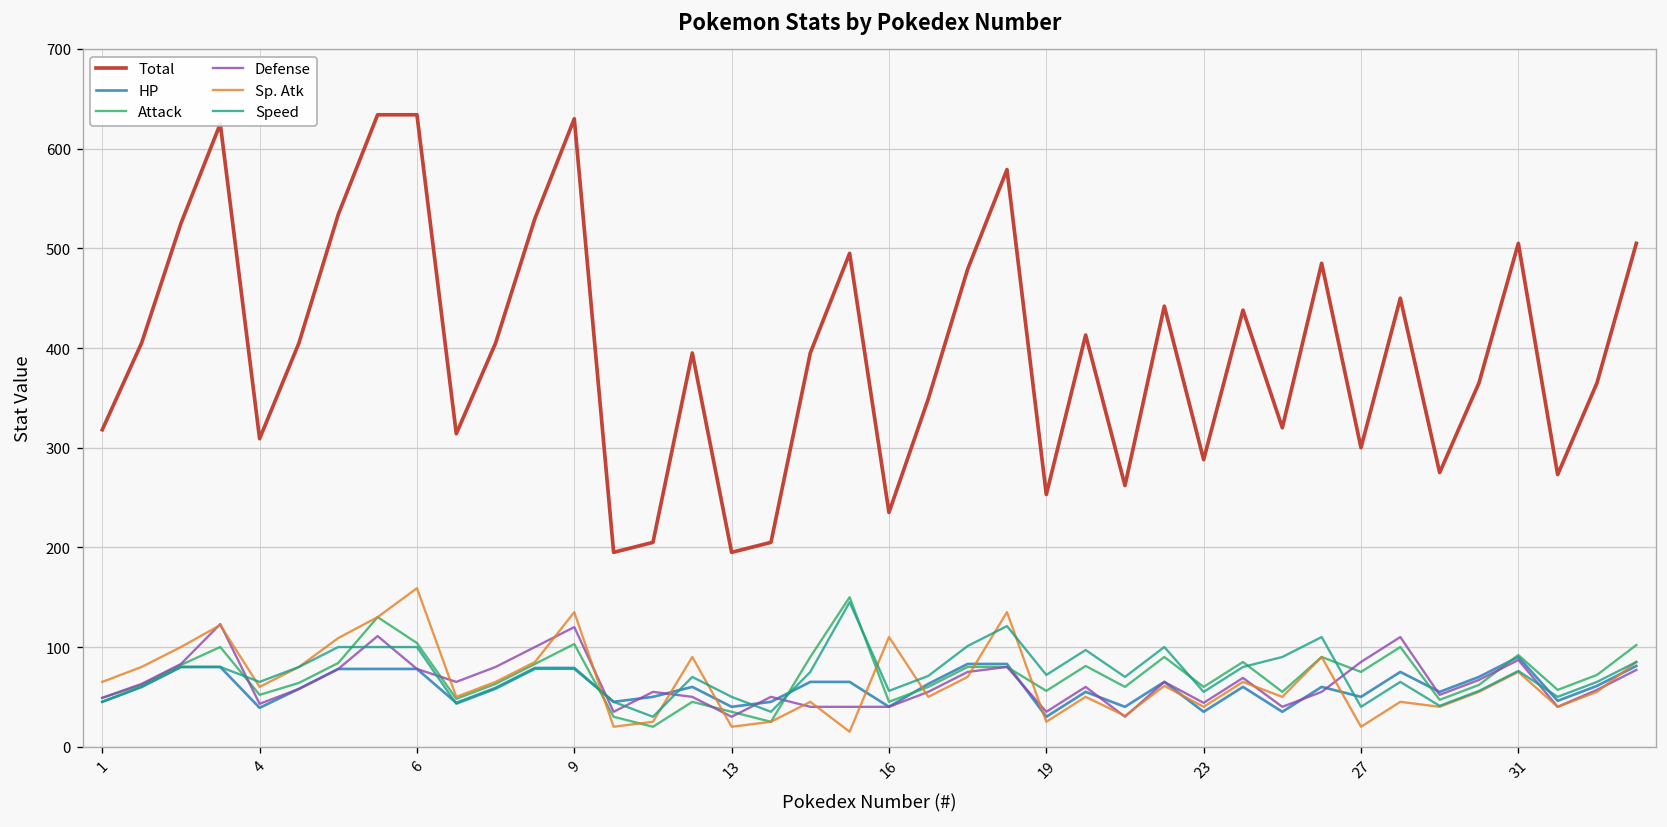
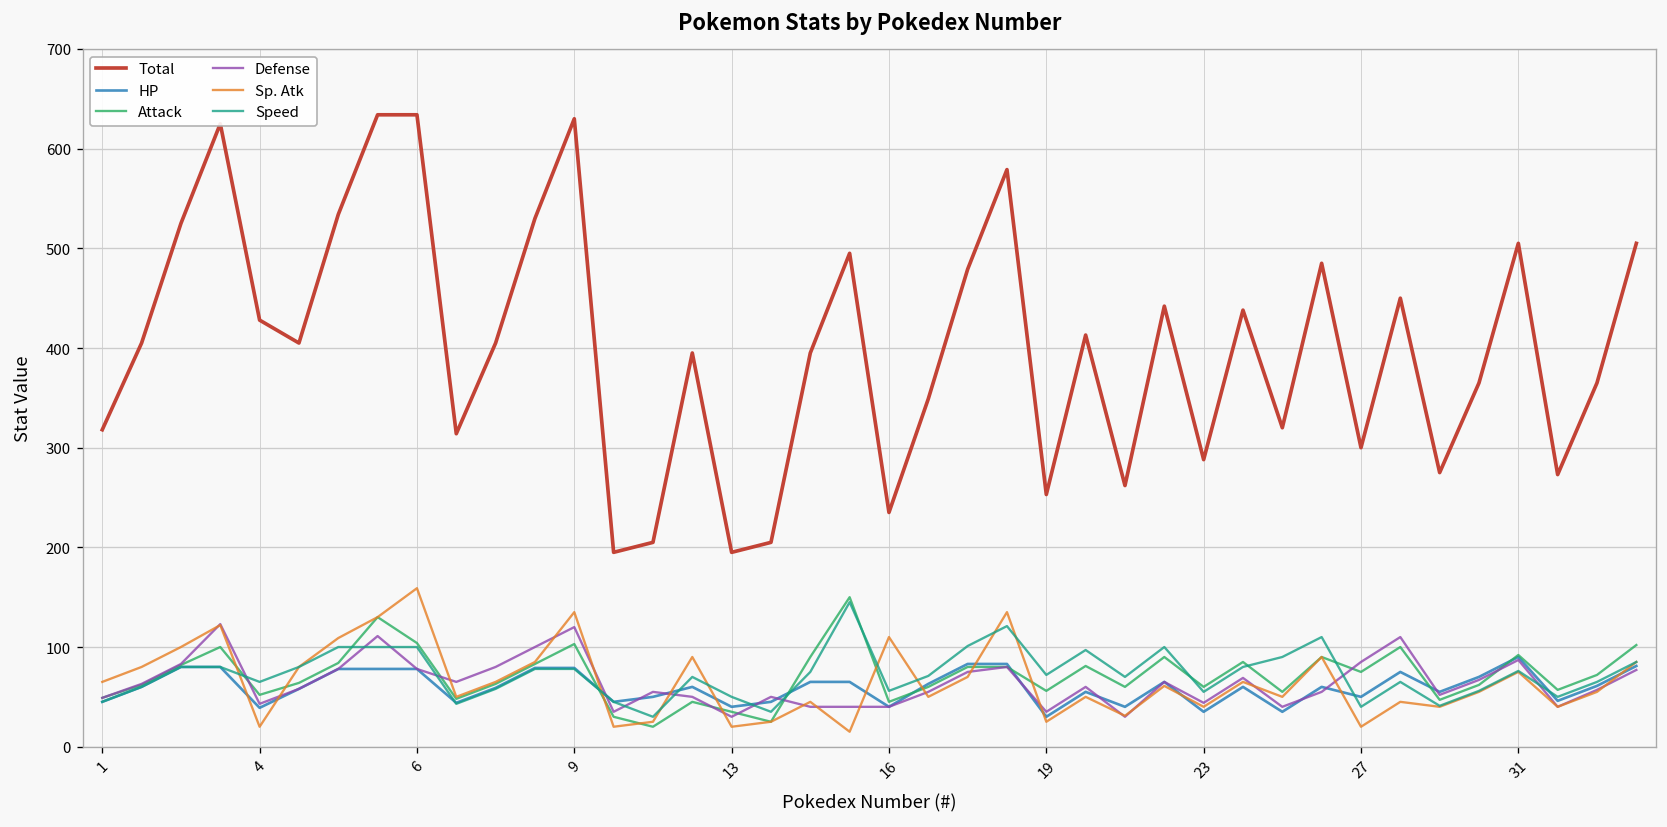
Total, 4: 310 -> 430
Sp. Atk, 4: 60 -> 20
